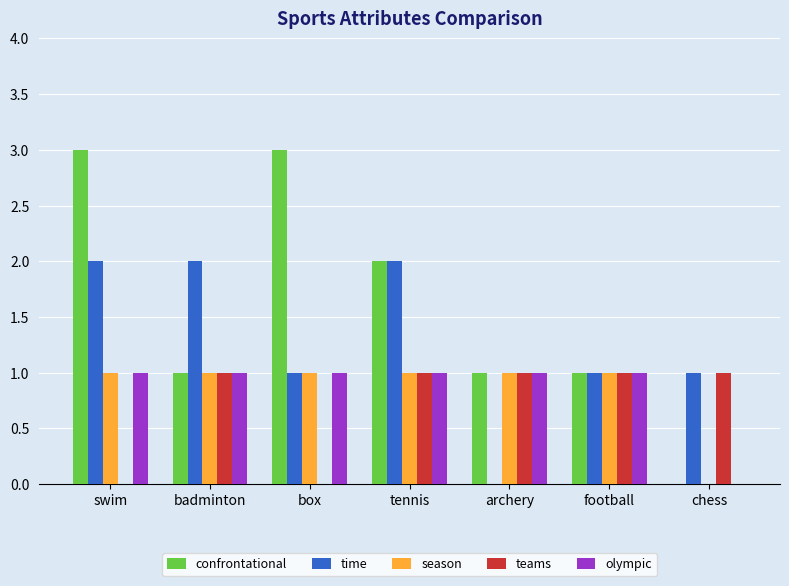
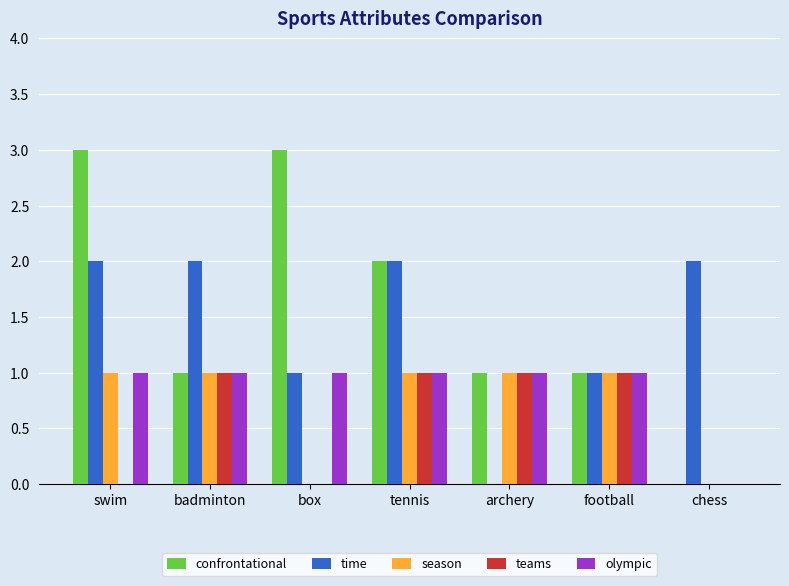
season, box: 1 -> 0
time, chess: 1 -> 2
teams, chess: 1 -> 0
